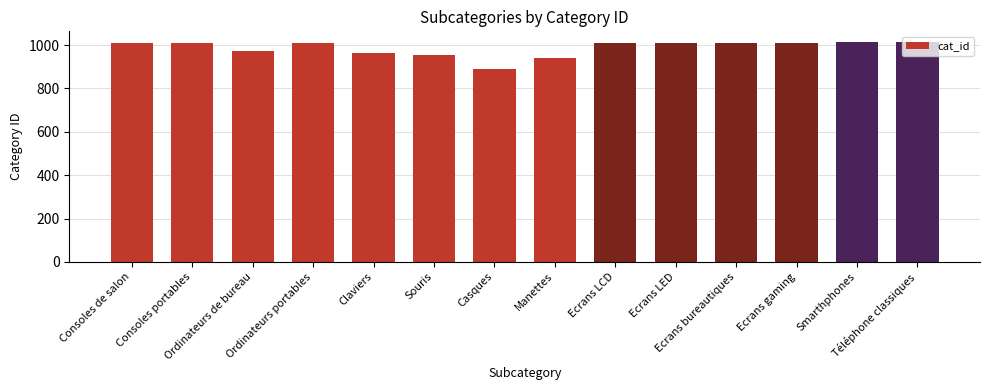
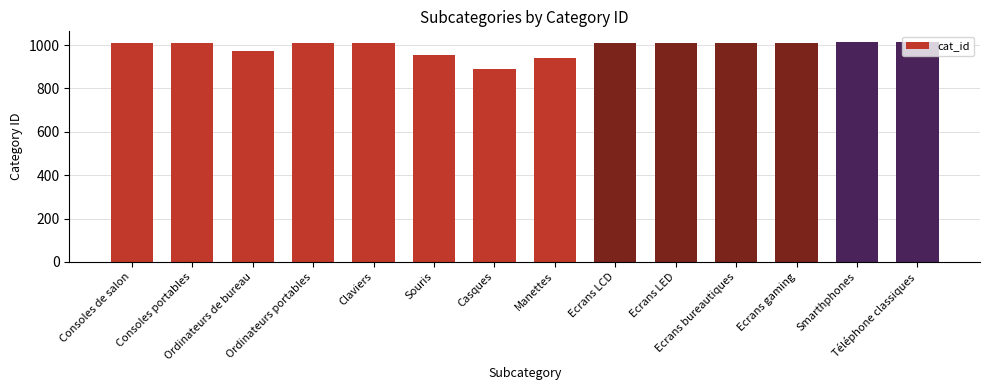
Claviers: 970 -> 1010
